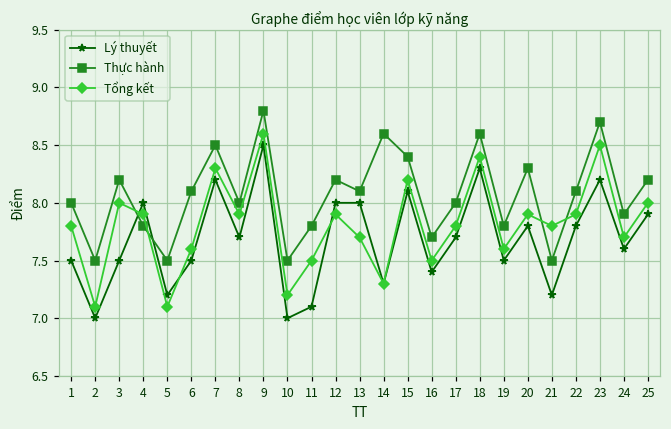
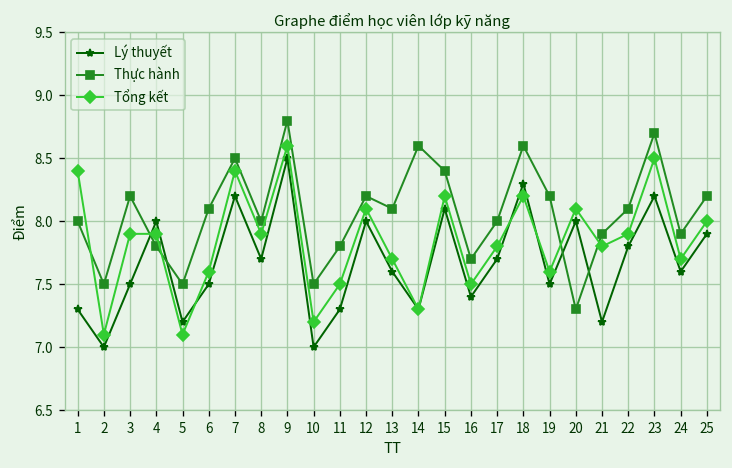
Lý thuyết, 1: 7.5 -> 7.3
Tổng kết, 1: 7.8 -> 8.4
Tổng kết, 3: 8.0 -> 7.9
Tổng kết, 7: 8.3 -> 8.4
Lý thuyết, 11: 7.1 -> 7.3
Tổng kết, 12: 7.9 -> 8.1
Lý thuyết, 13: 8.0 -> 7.6
Tổng kết, 18: 8.4 -> 8.2
Thực hành, 19: 7.8 -> 8.2
Lý thuyết, 20: 7.8 -> 8.0
Thực hành, 20: 8.3 -> 7.3
Tổng kết, 20: 7.9 -> 8.1
Thực hành, 21: 7.5 -> 7.9
